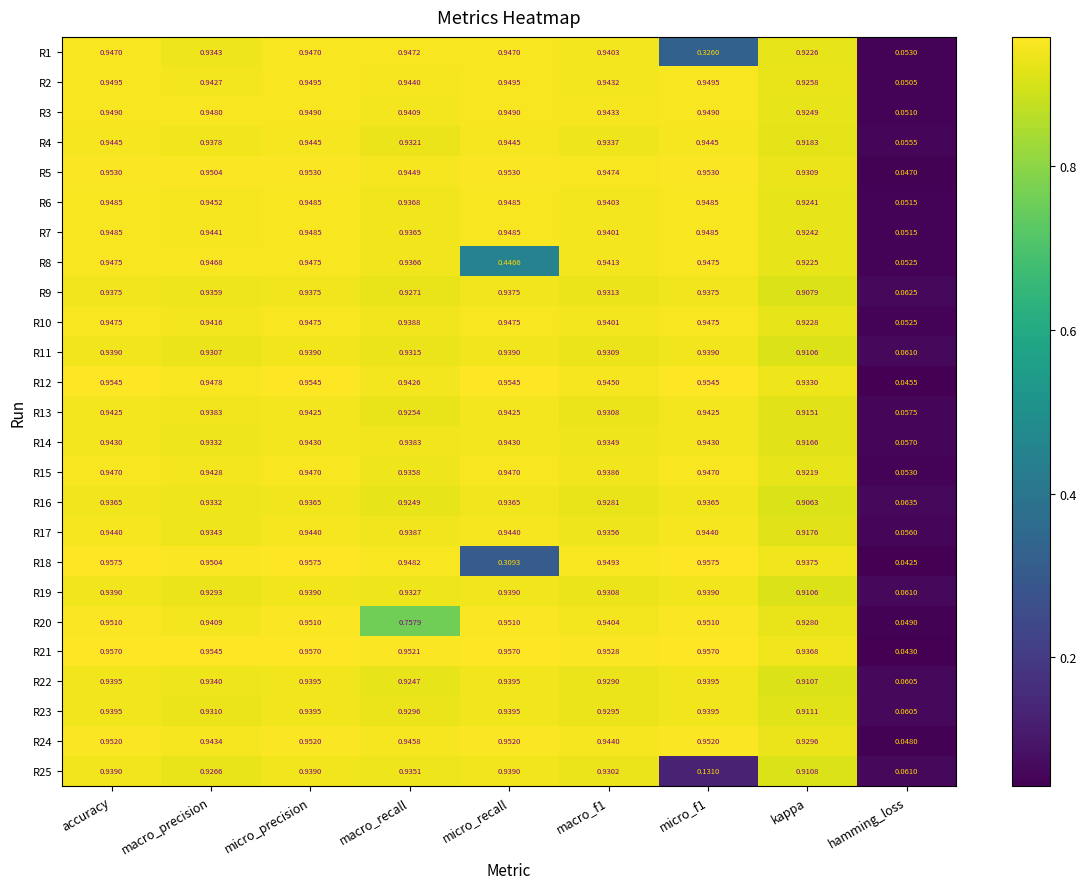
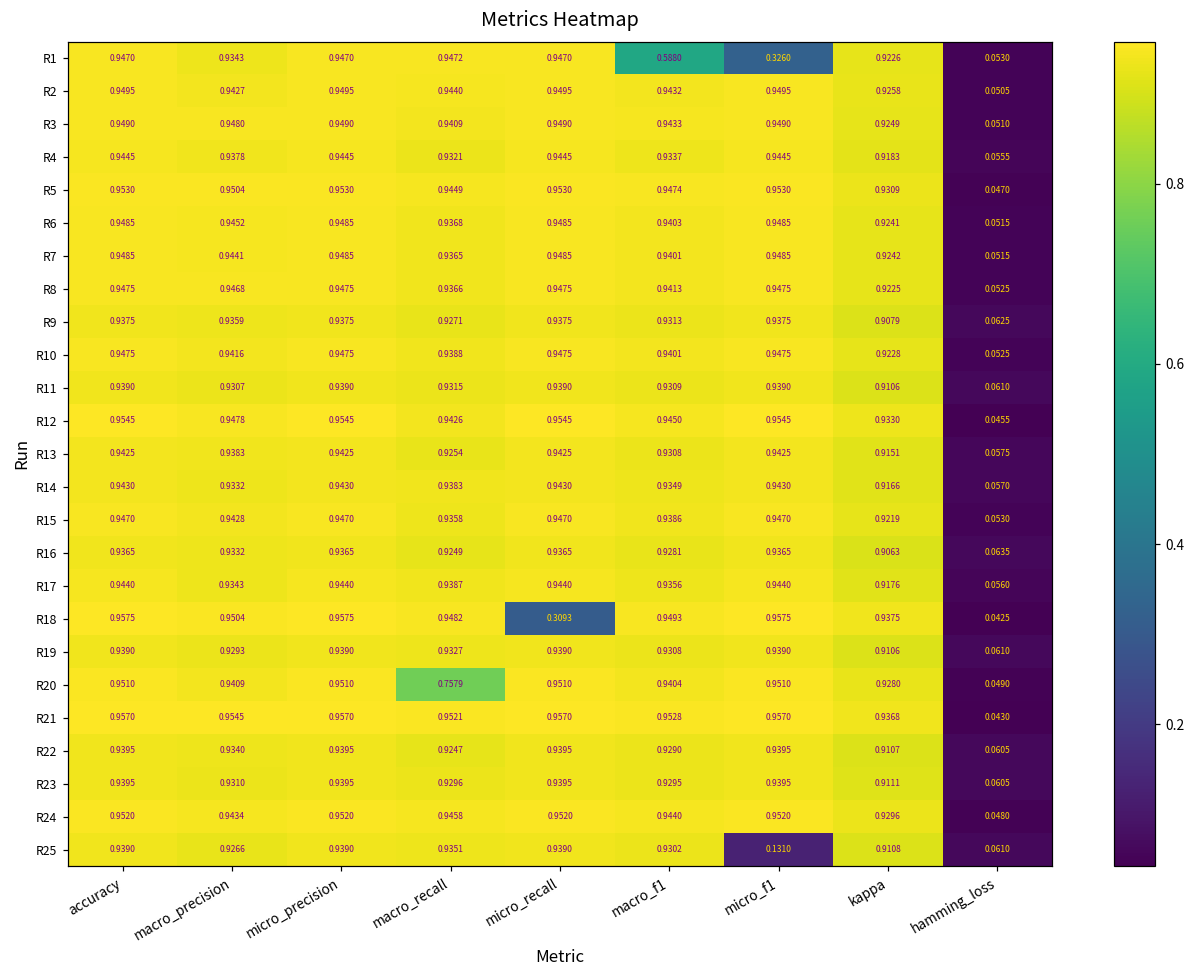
R1, macro_f1: 0.9403 -> 0.5880
R8, micro_recall: 0.4466 -> 0.9475
